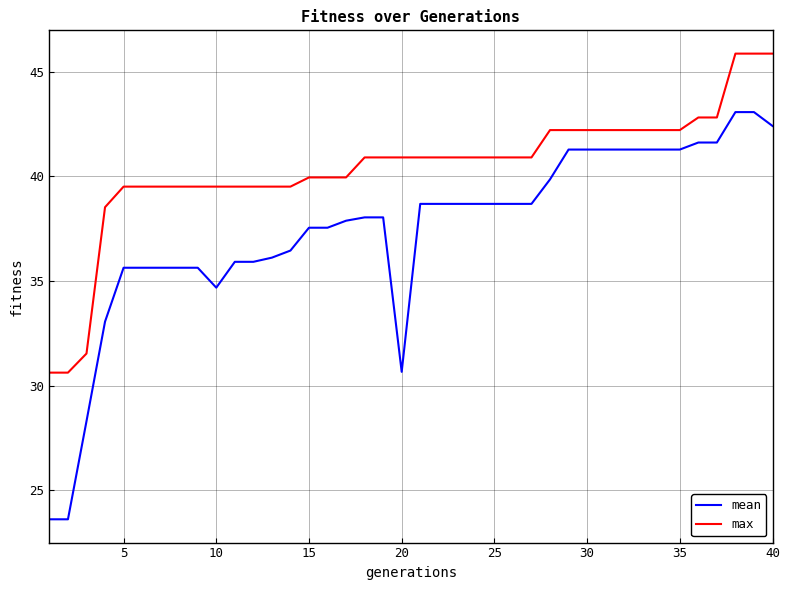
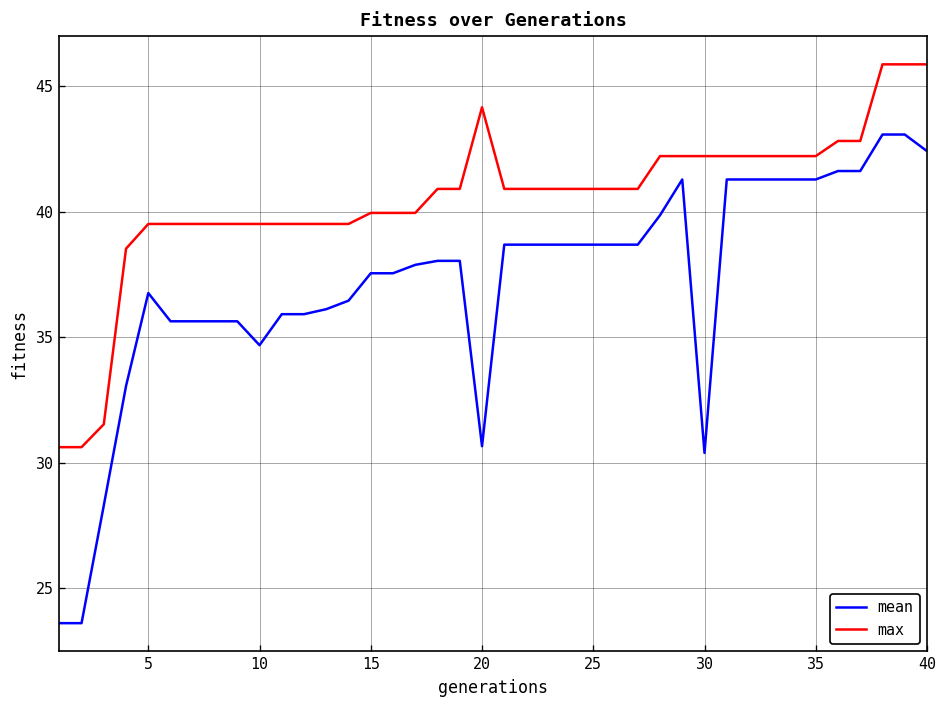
mean, 5: 35.6 -> 36.8
max, 20: 40.9 -> 44.2
mean, 30: 41.3 -> 30.4
